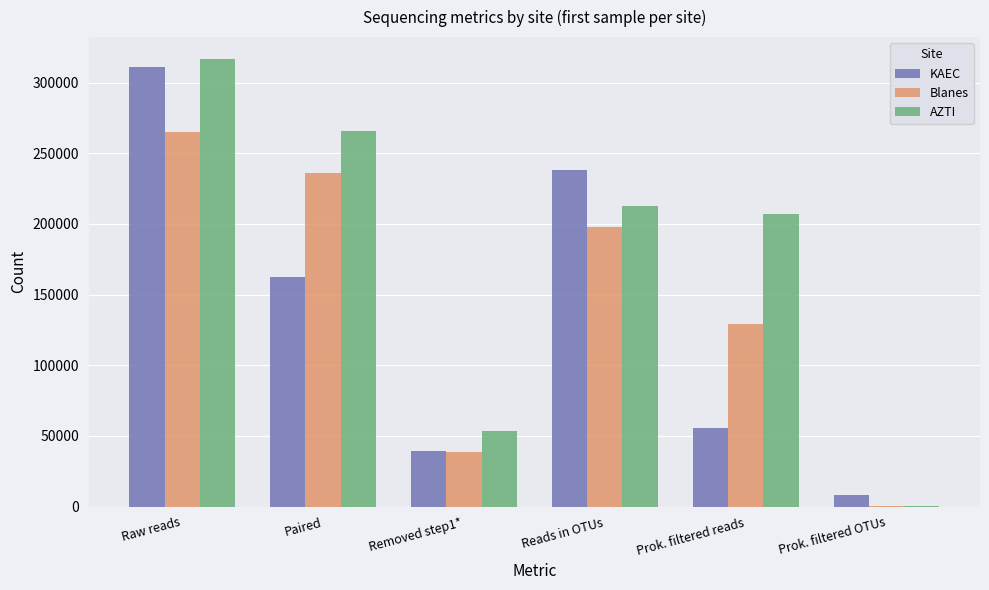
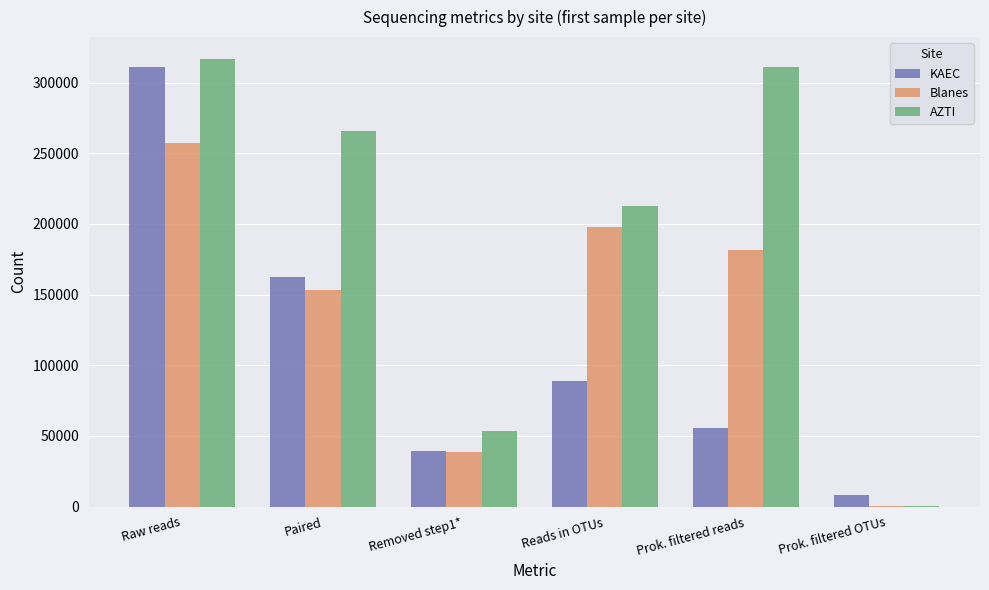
Blanes, Raw reads: 265000 -> 257000
Blanes, Paired: 236000 -> 153000
KAEC, Reads in OTUs: 238000 -> 89000
Blanes, Prok. filtered reads: 129000 -> 181000
AZTI, Prok. filtered reads: 207000 -> 311000
